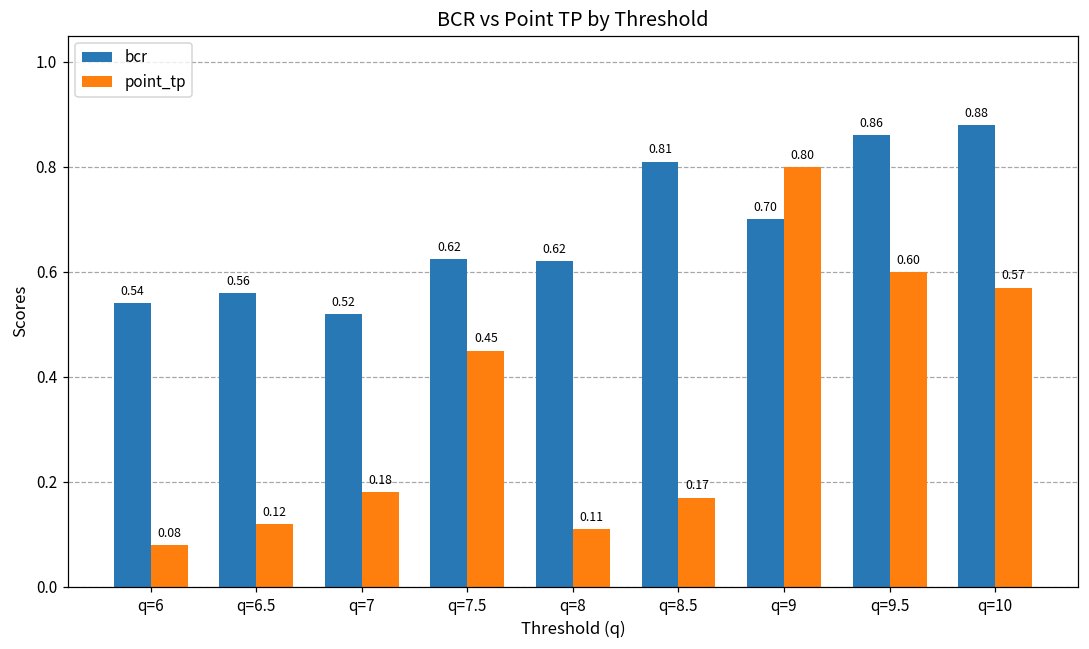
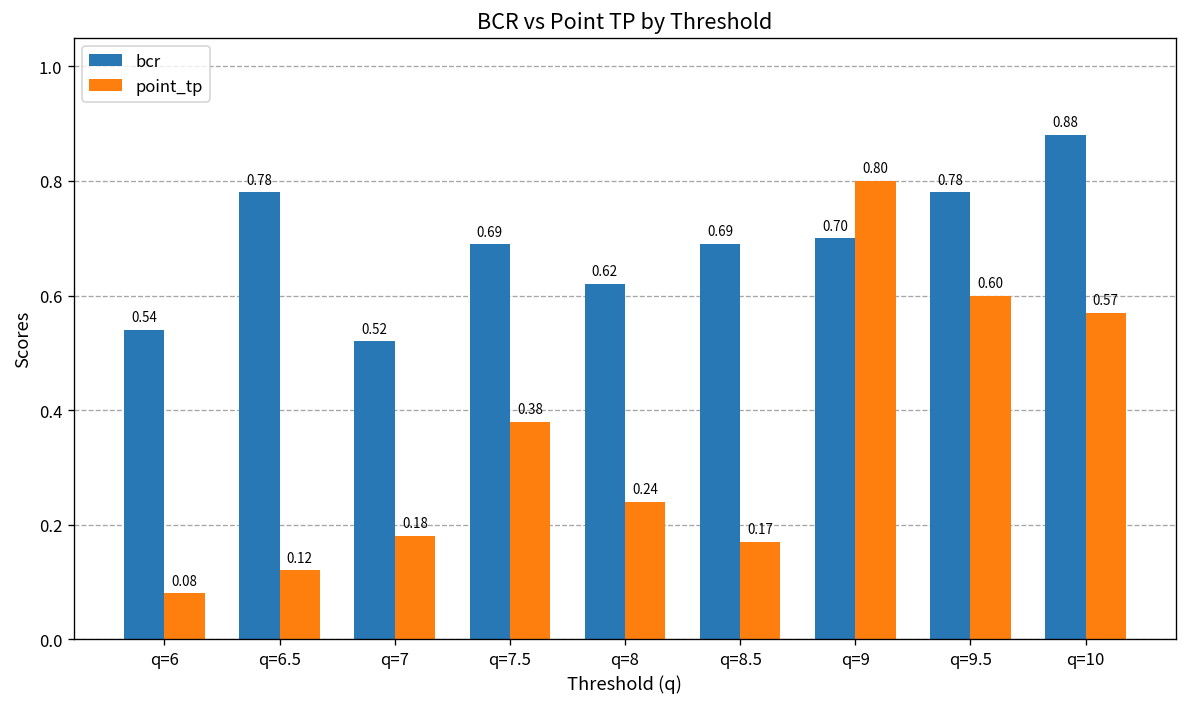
bcr, q=6.5: 0.56 -> 0.78
bcr, q=7.5: 0.62 -> 0.69
point_tp, q=7.5: 0.45 -> 0.38
point_tp, q=8: 0.11 -> 0.24
bcr, q=8.5: 0.81 -> 0.69
bcr, q=9.5: 0.86 -> 0.78
